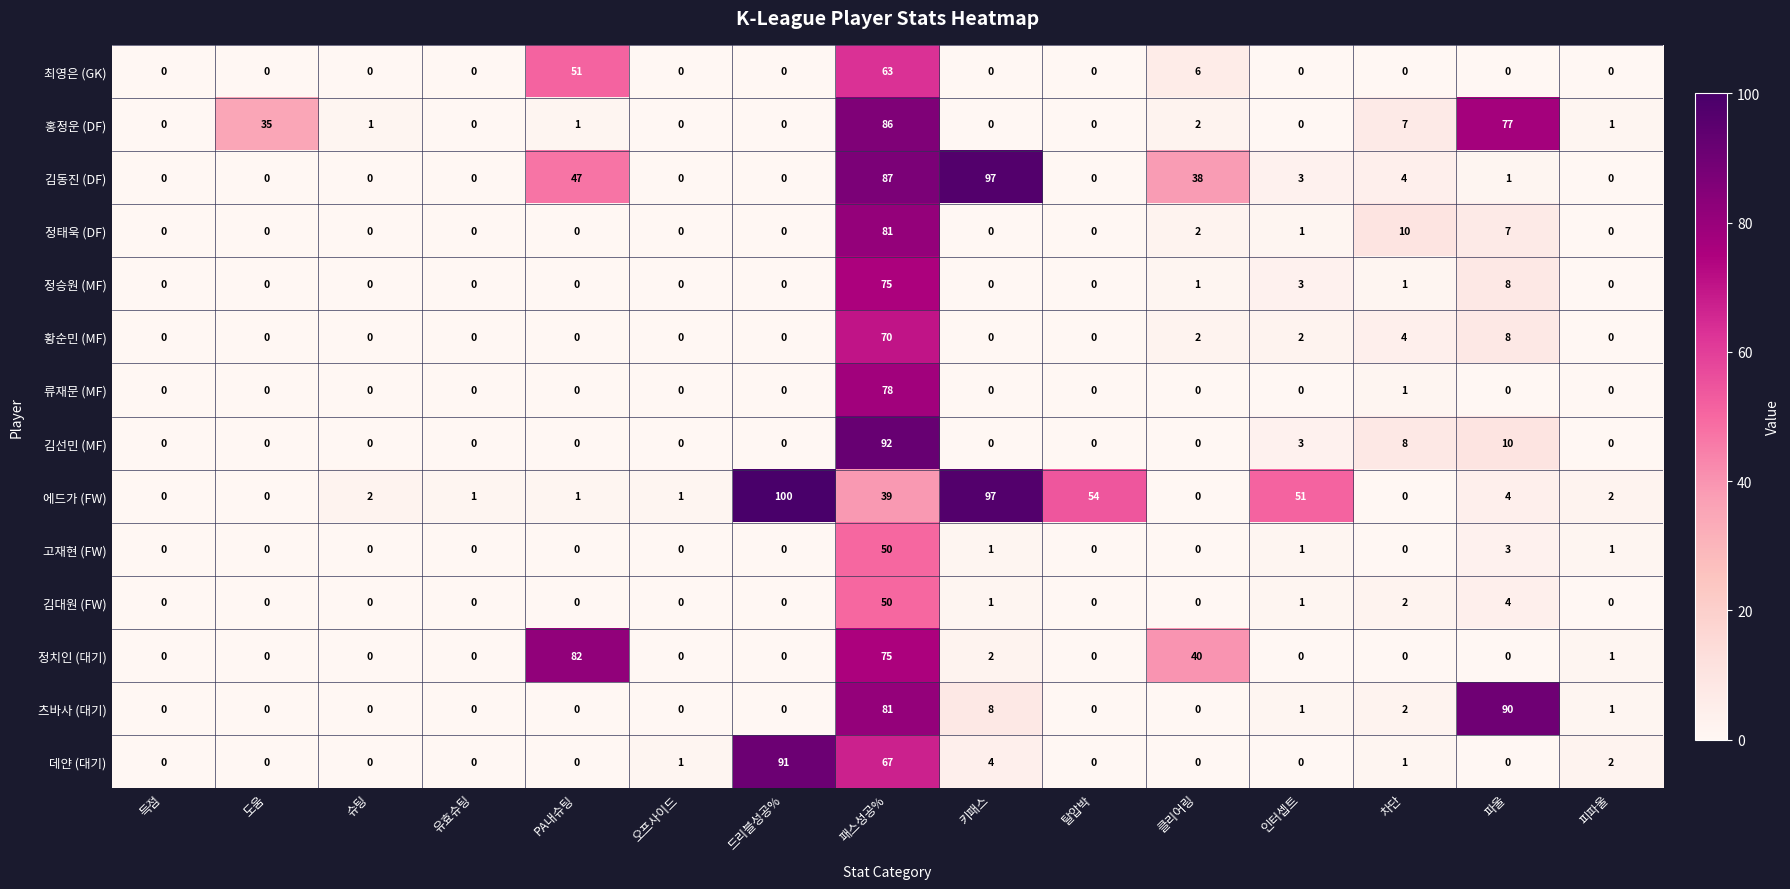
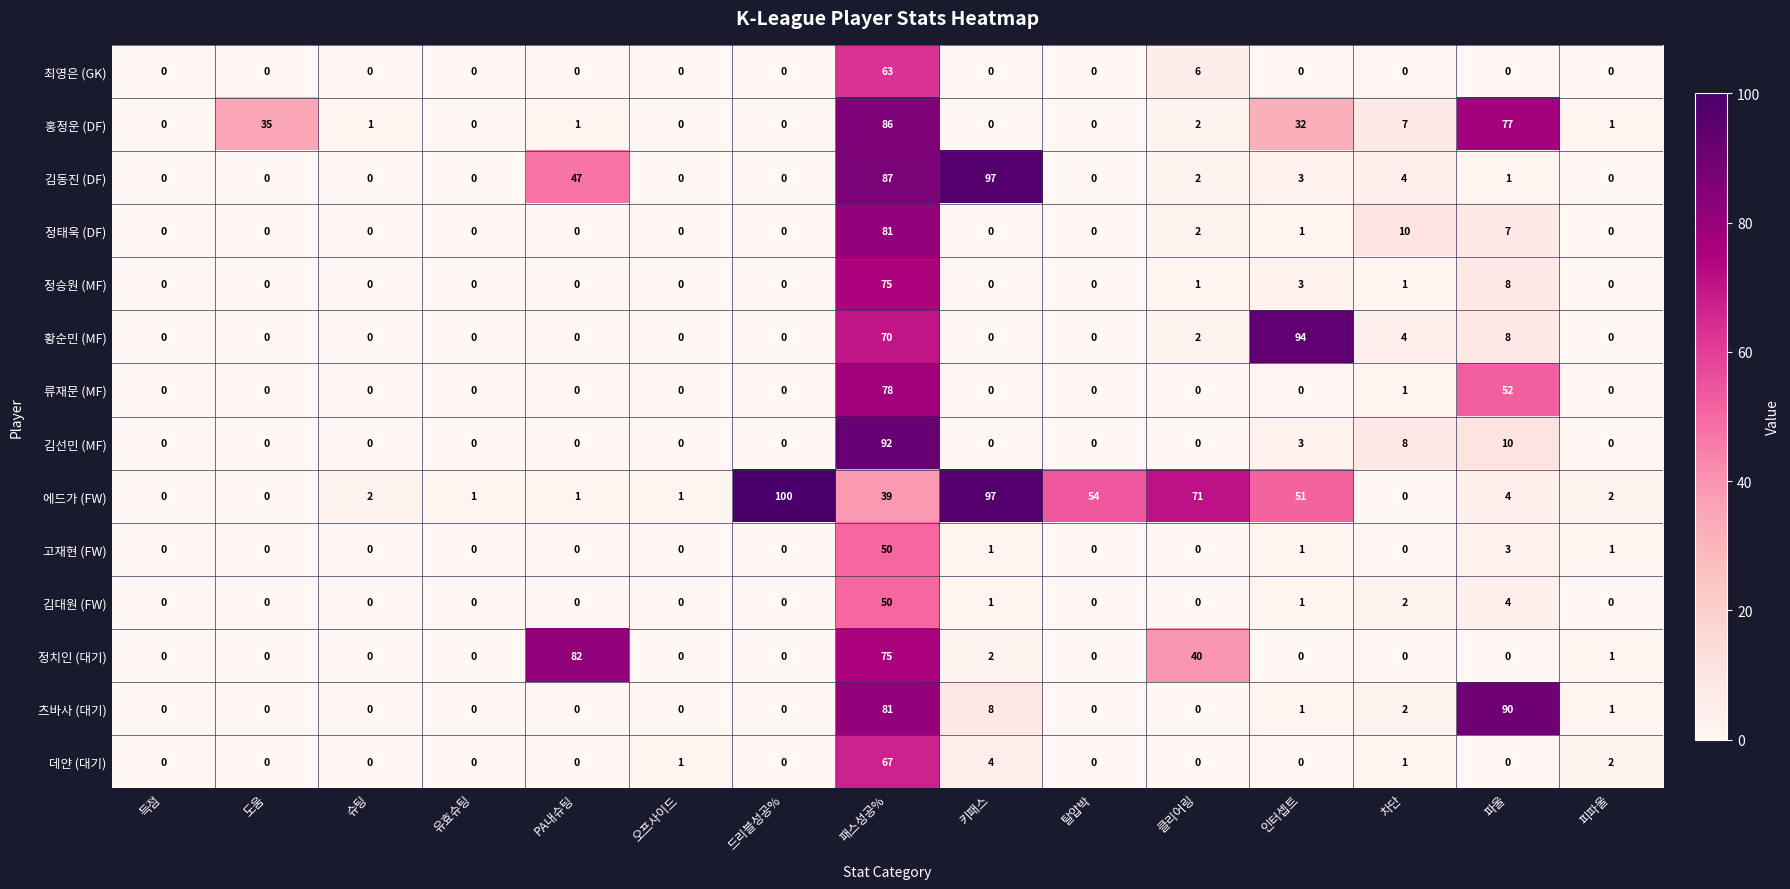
최영은 (GK), PA내슈팅: 51 -> 0
홍정운 (DF), 인터셉트: 0 -> 32
김동진 (DF), 클리어링: 38 -> 2
황순민 (MF), 인터셉트: 2 -> 94
류재문 (MF), 파울: 0 -> 52
에드가 (FW), 클리어링: 0 -> 71
데얀 (대기), 드리블성공%: 91 -> 0
